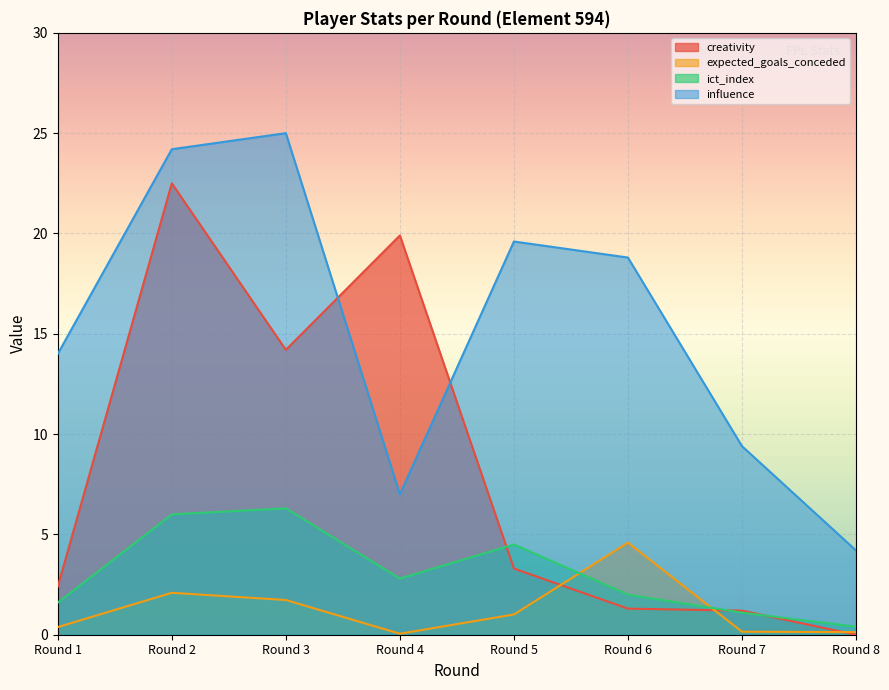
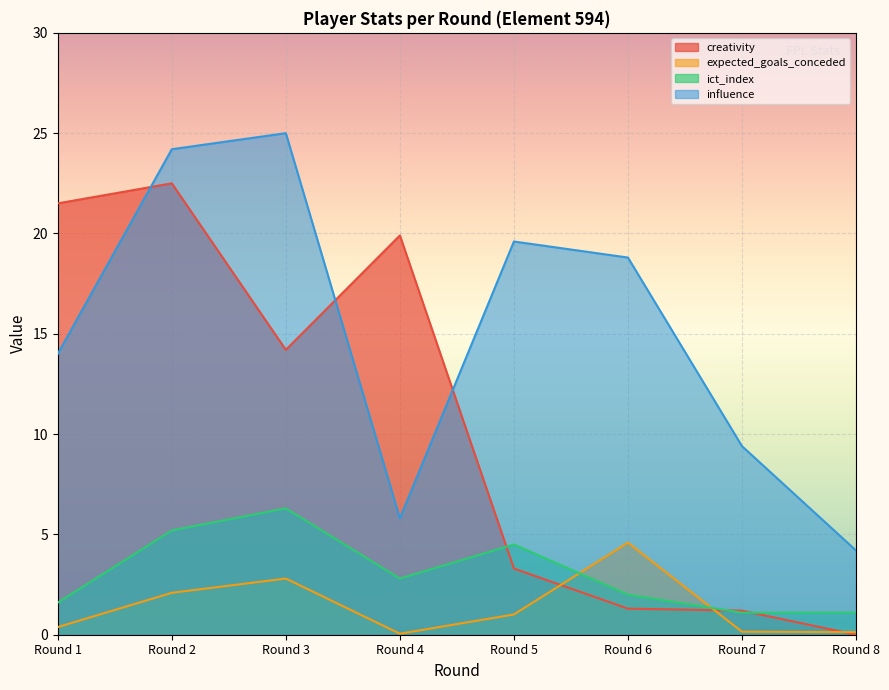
creativity, Round 1: 2.4 -> 21.5
ict_index, Round 2: 6.0 -> 5.2
expected_goals_conceded, Round 3: 1.7 -> 2.8
influence, Round 4: 7.0 -> 5.8
ict_index, Round 8: 0.4 -> 1.1
